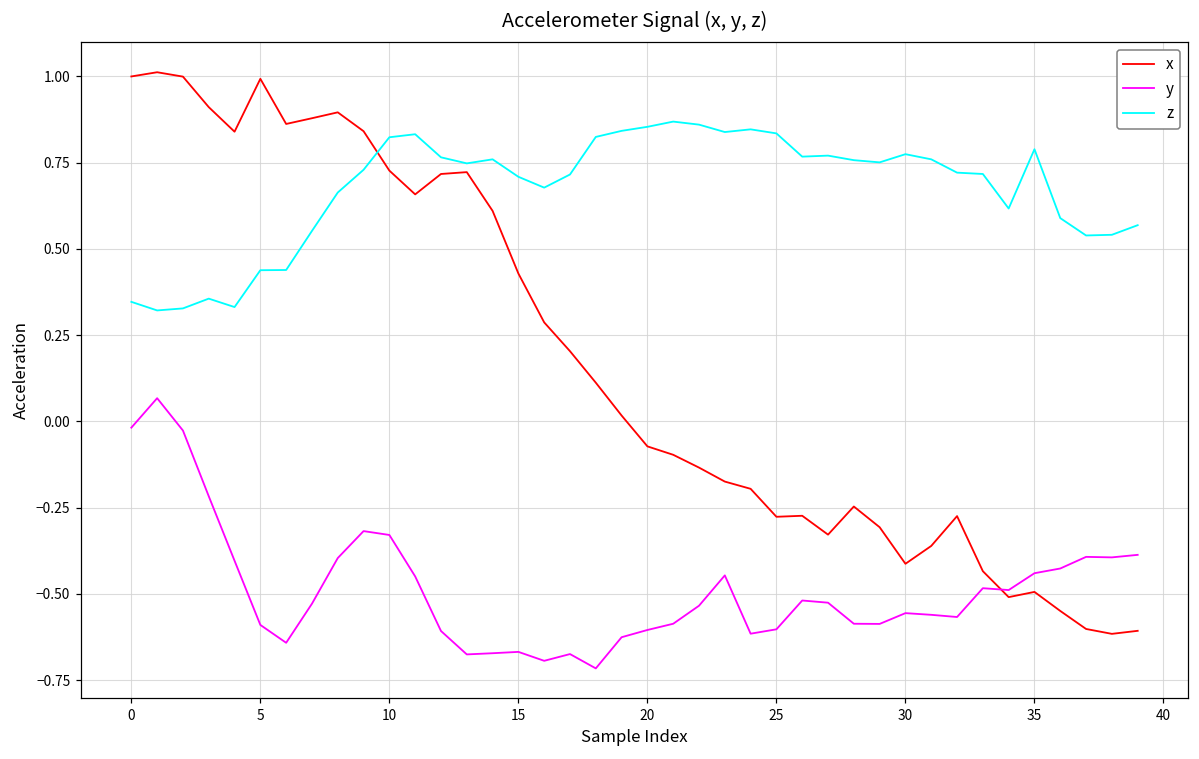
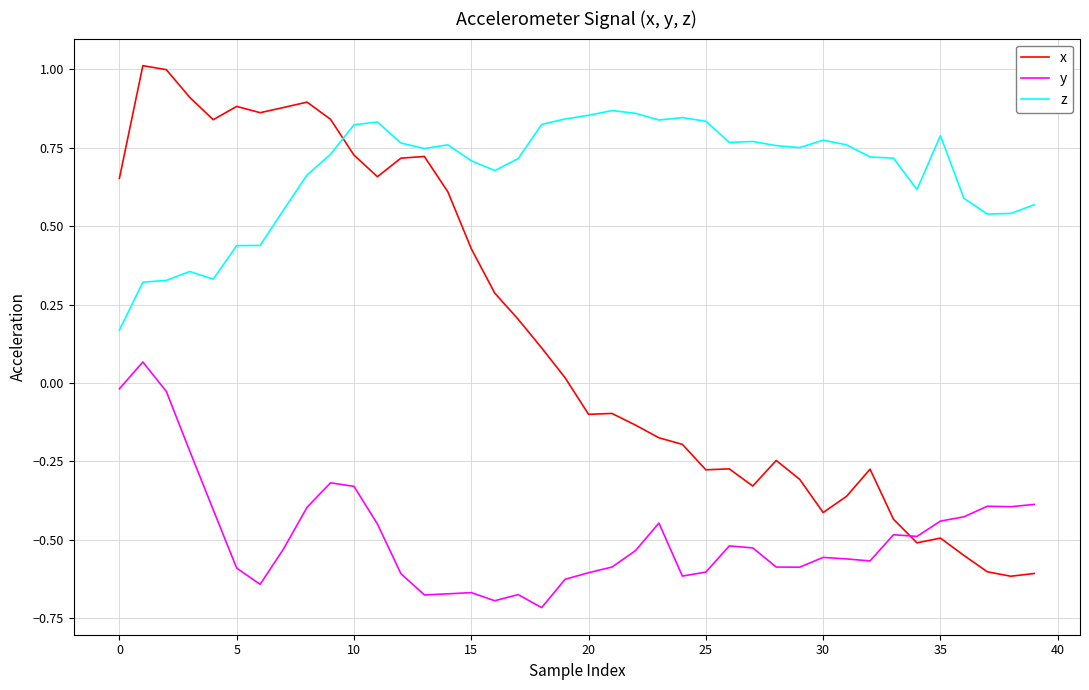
x, 0: 1.00 -> 0.65
z, 0: 0.35 -> 0.17
x, 5: 0.99 -> 0.88
x, 20: -0.07 -> -0.10
